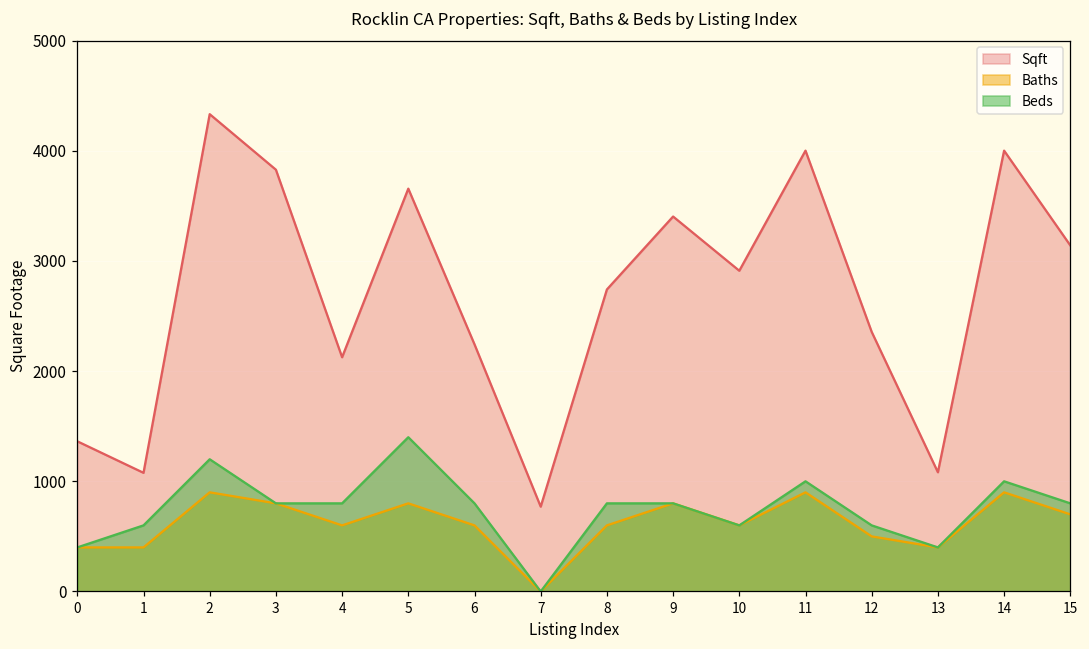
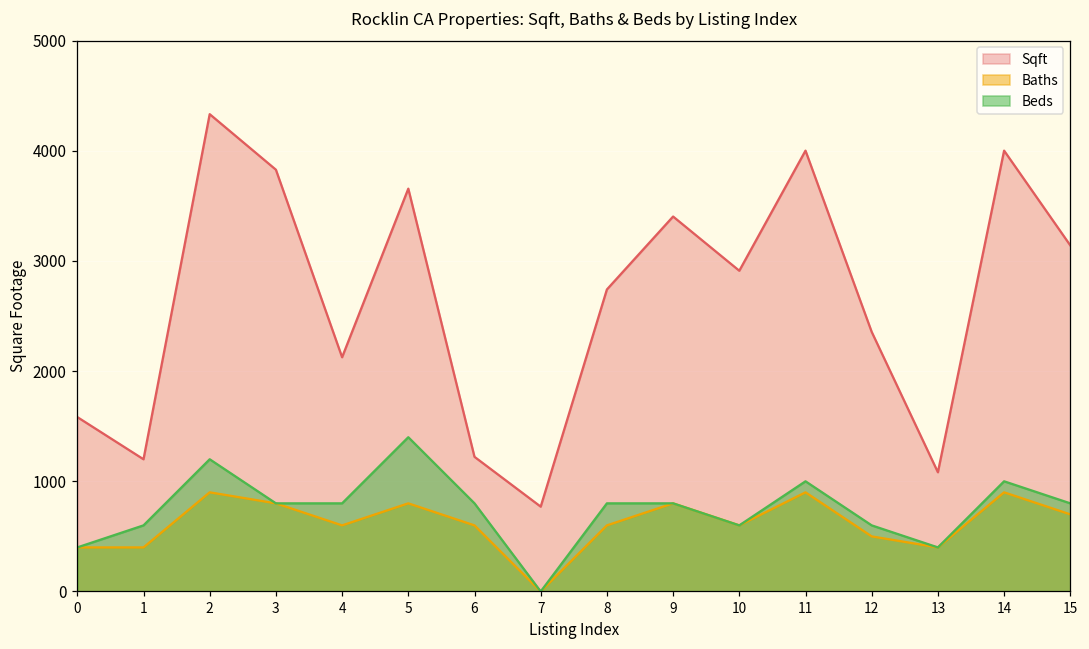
Sqft, 0: 1360 -> 1580
Sqft, 1: 1080 -> 1200
Sqft, 6: 2240 -> 1220
